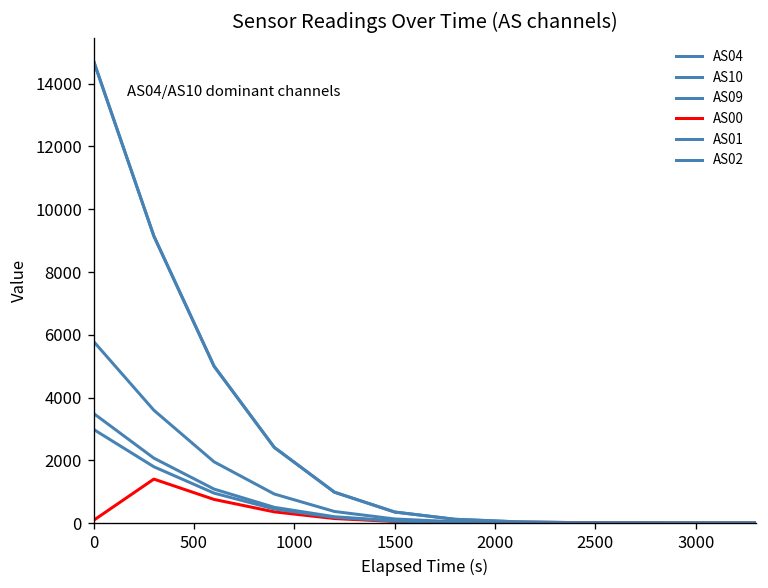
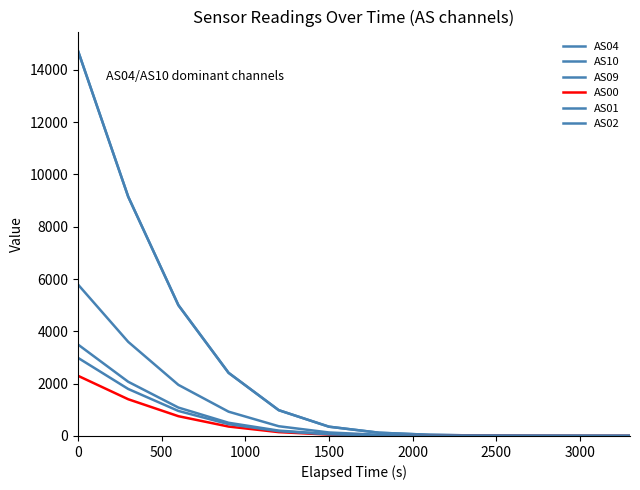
AS00, 0: 100 -> 2300
